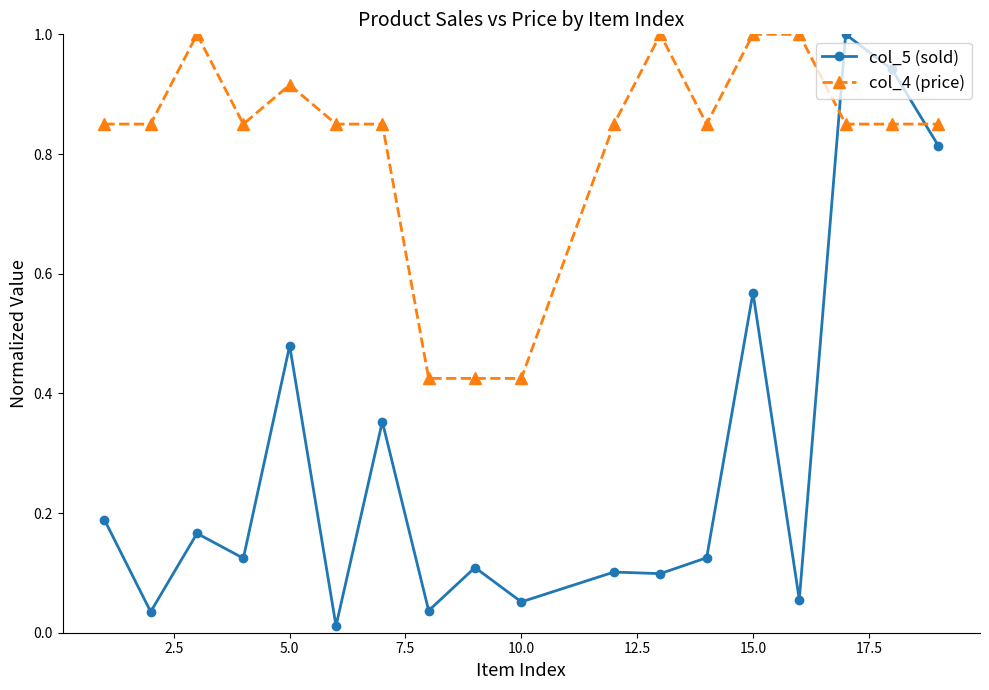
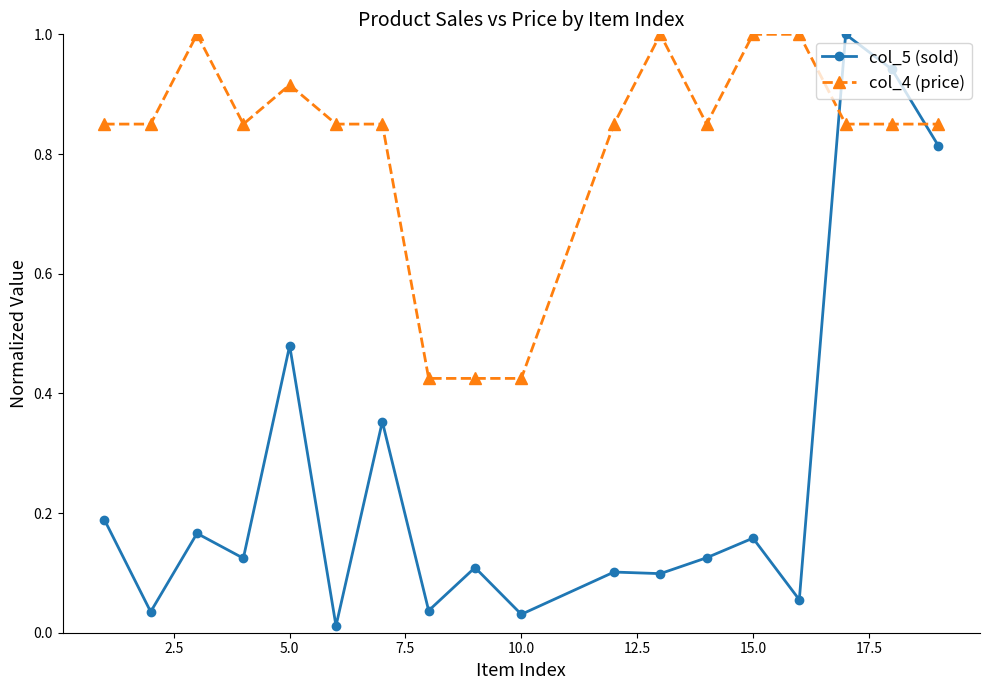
col_5 (sold), 10.0: 0.05 -> 0.03
col_5 (sold), 15.0: 0.57 -> 0.16
